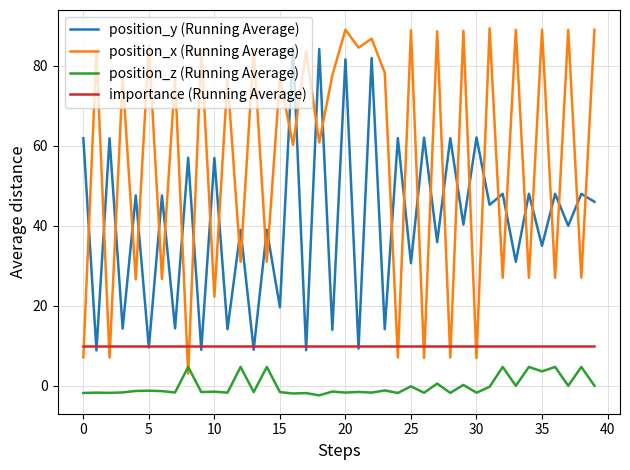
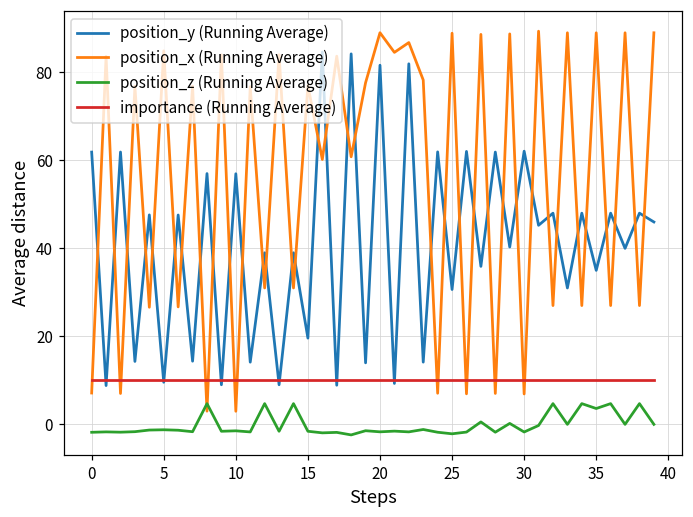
position_x (Running Average), 10: 22 -> 3
position_z (Running Average), 25: 0 -> -2
